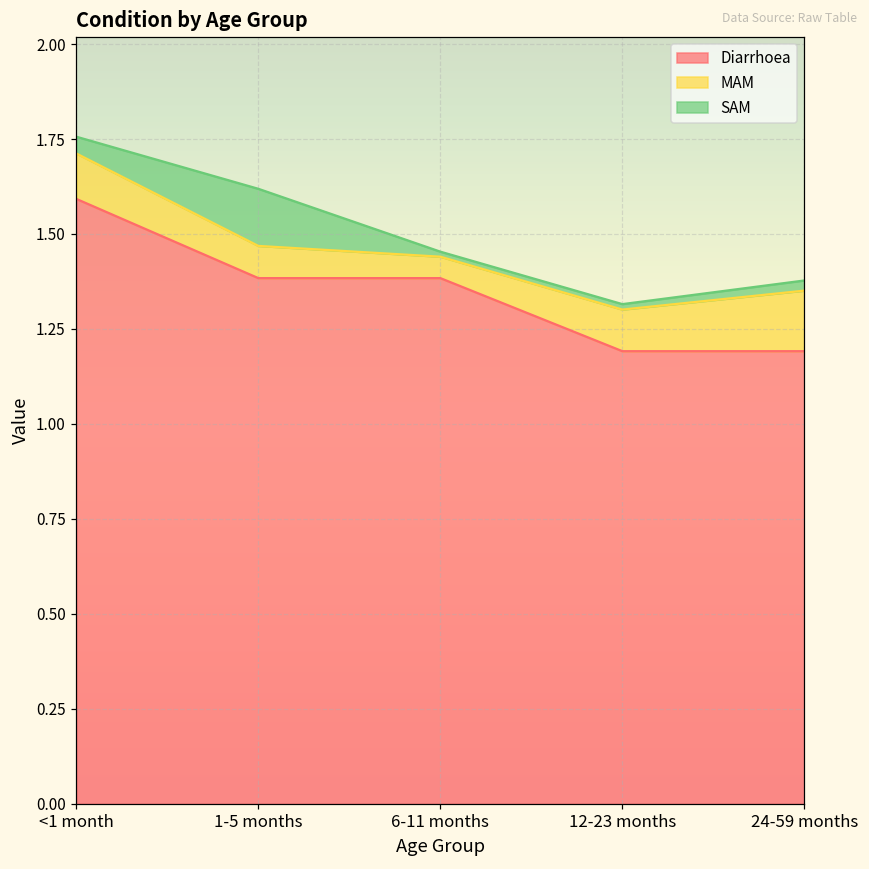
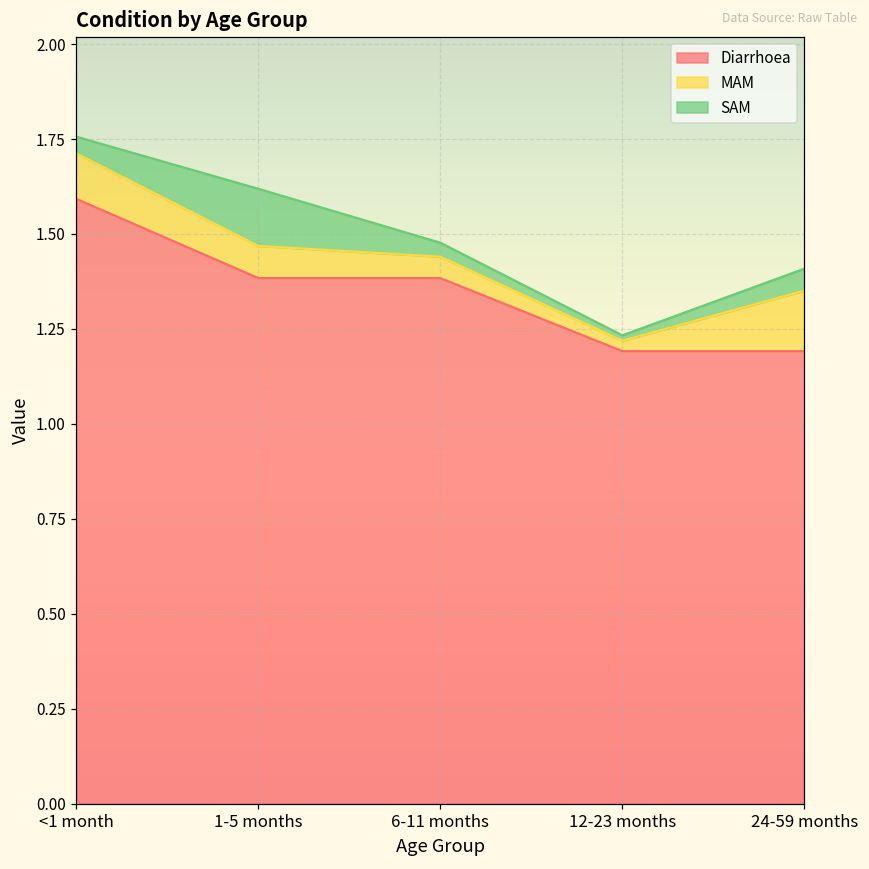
SAM, 6-11 months: 0.01 -> 0.04
MAM, 12-23 months: 0.11 -> 0.03
SAM, 24-59 months: 0.03 -> 0.06
